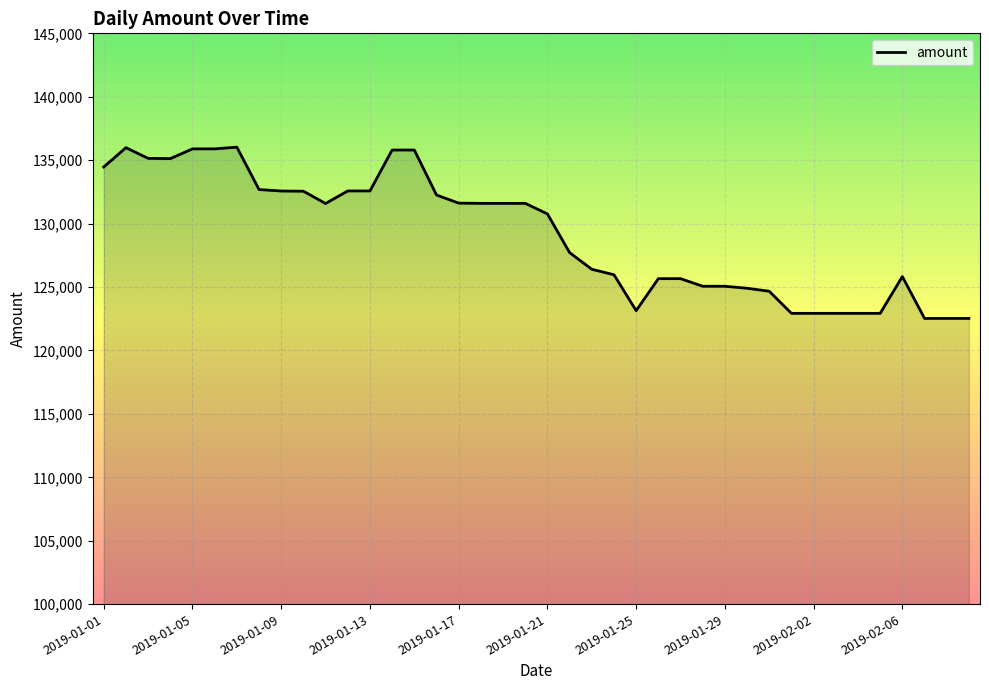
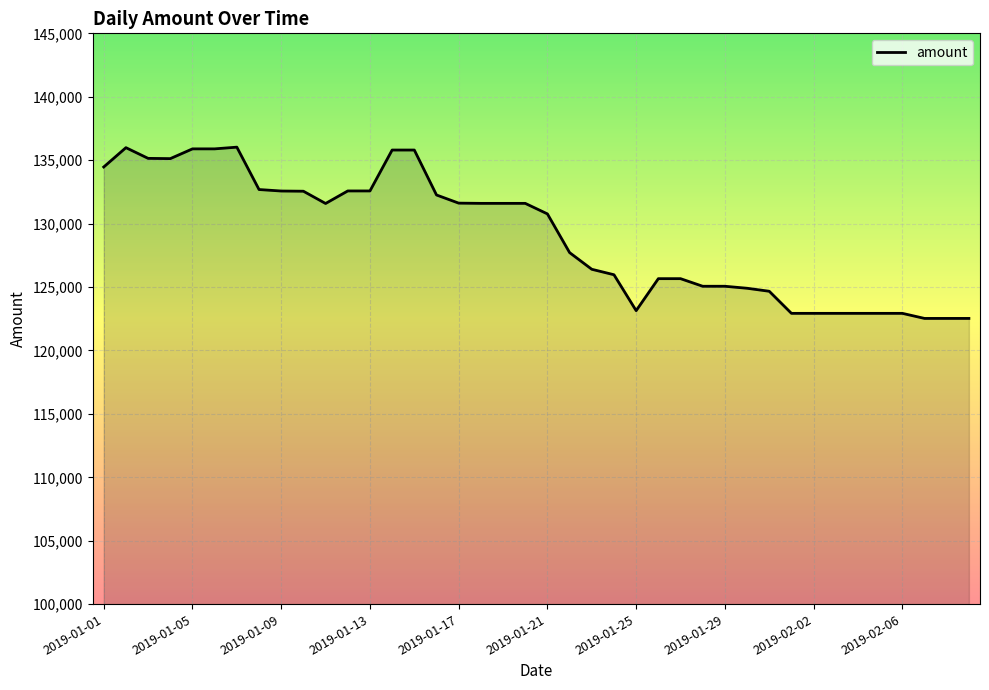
2019-02-06: 125,800 -> 122,900
